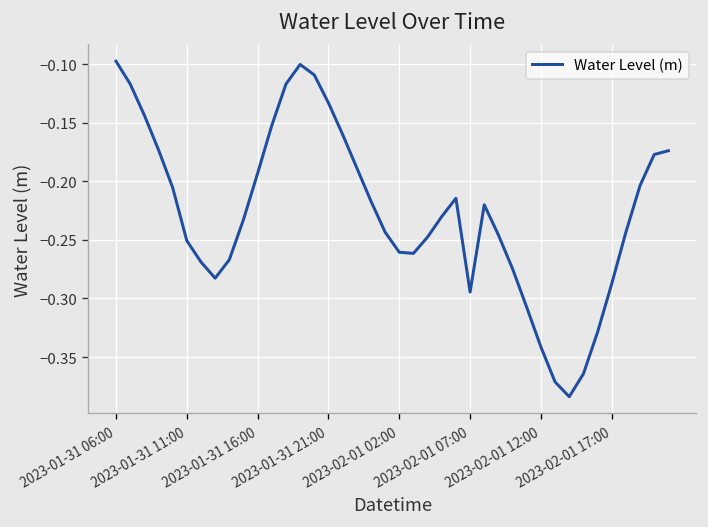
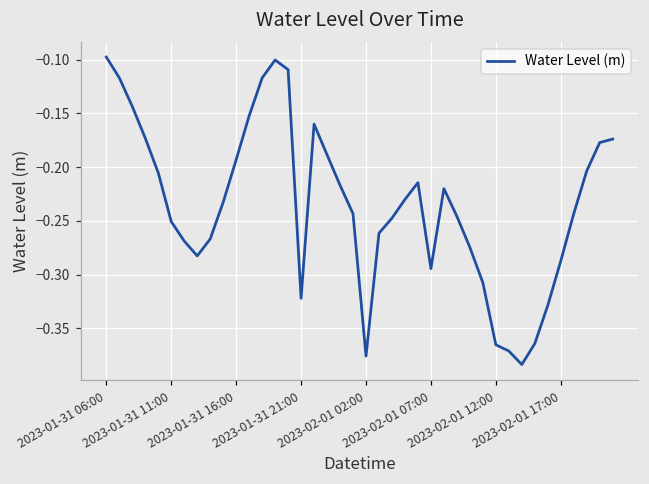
2023-01-31 21:00: -0.13 -> -0.32
2023-02-01 02:00: -0.26 -> -0.38
2023-02-01 12:00: -0.34 -> -0.37
